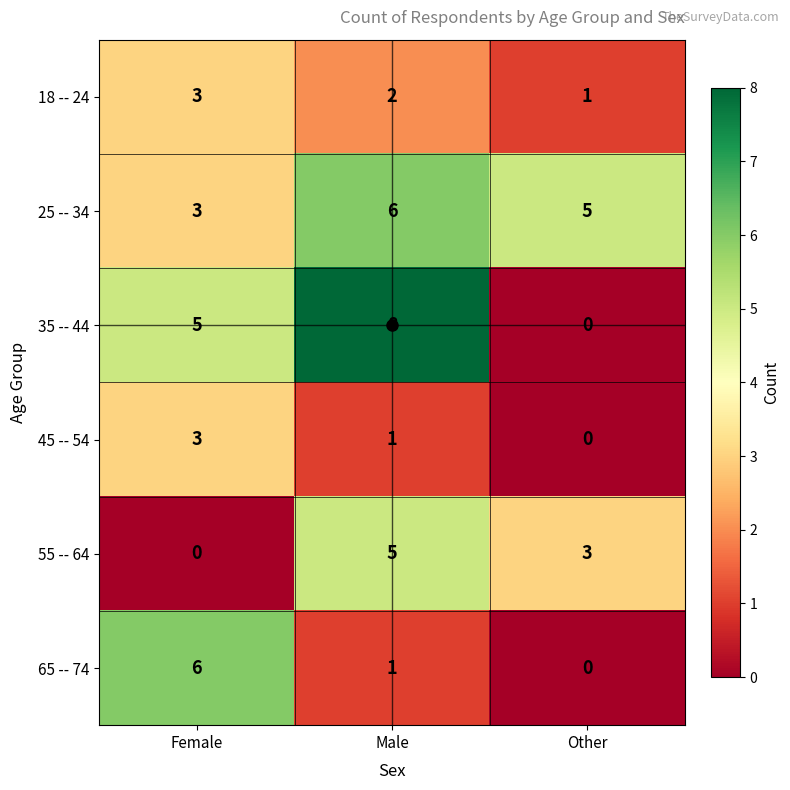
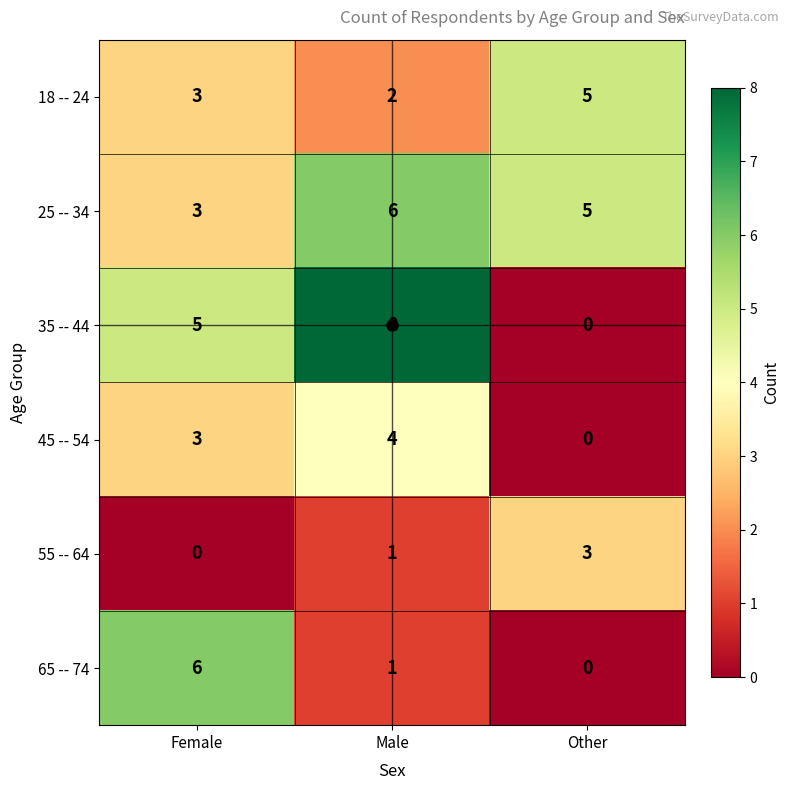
18 -- 24, Other: 1 -> 5
45 -- 54, Male: 1 -> 4
55 -- 64, Male: 5 -> 1
